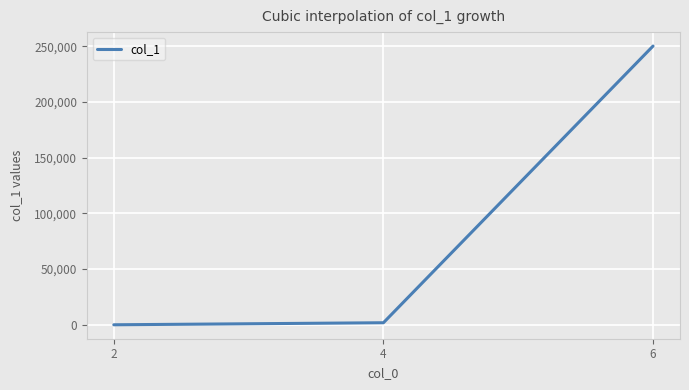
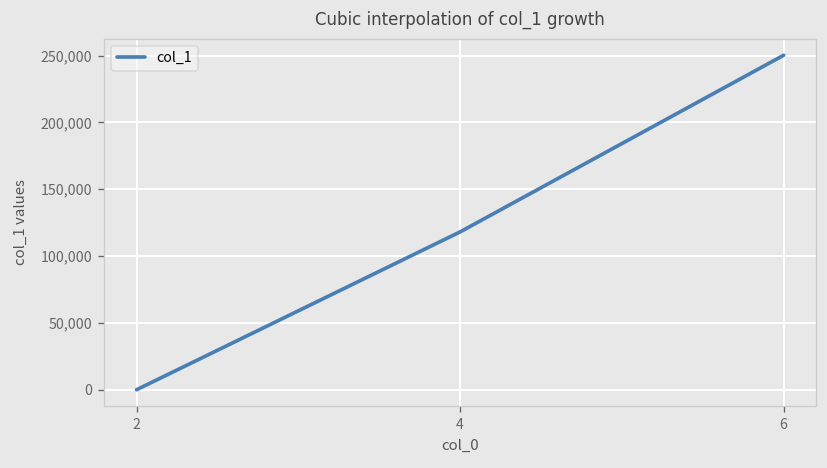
4: 2,000 -> 118,000
